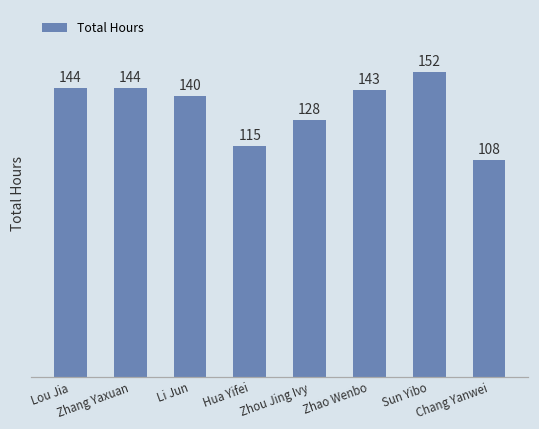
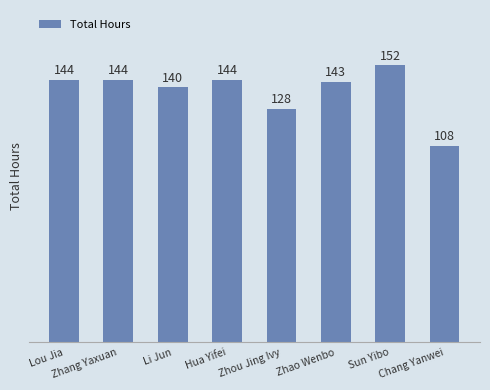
Hua Yifei: 115 -> 144
